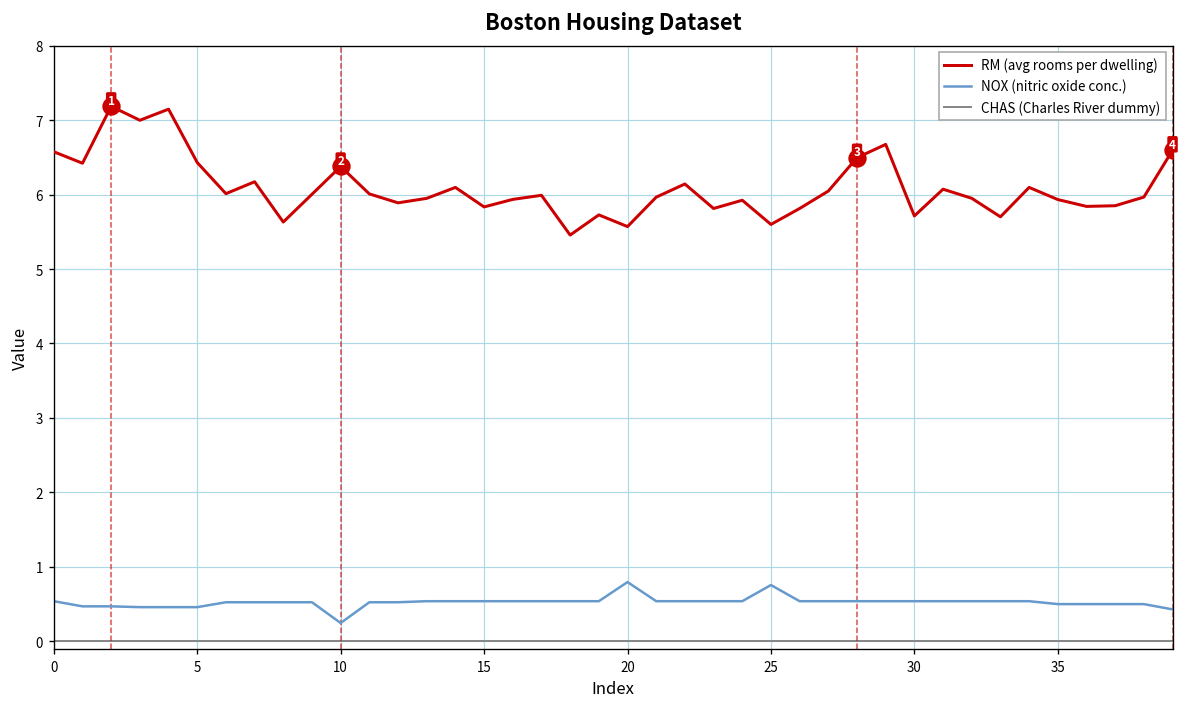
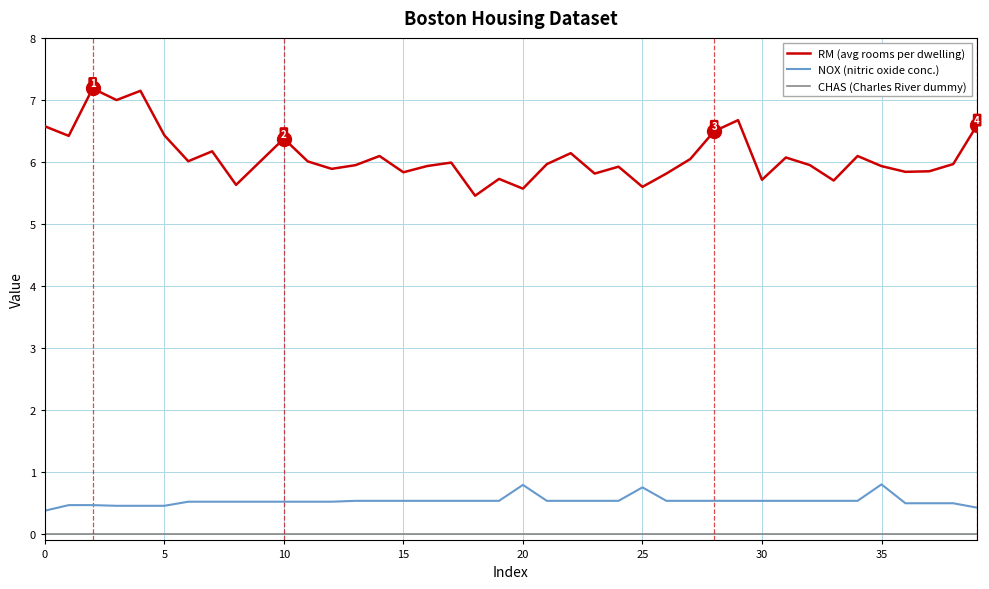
NOX (nitric oxide conc.), 0: 0.5 -> 0.4
NOX (nitric oxide conc.), 10: 0.2 -> 0.5
NOX (nitric oxide conc.), 35: 0.5 -> 0.8
